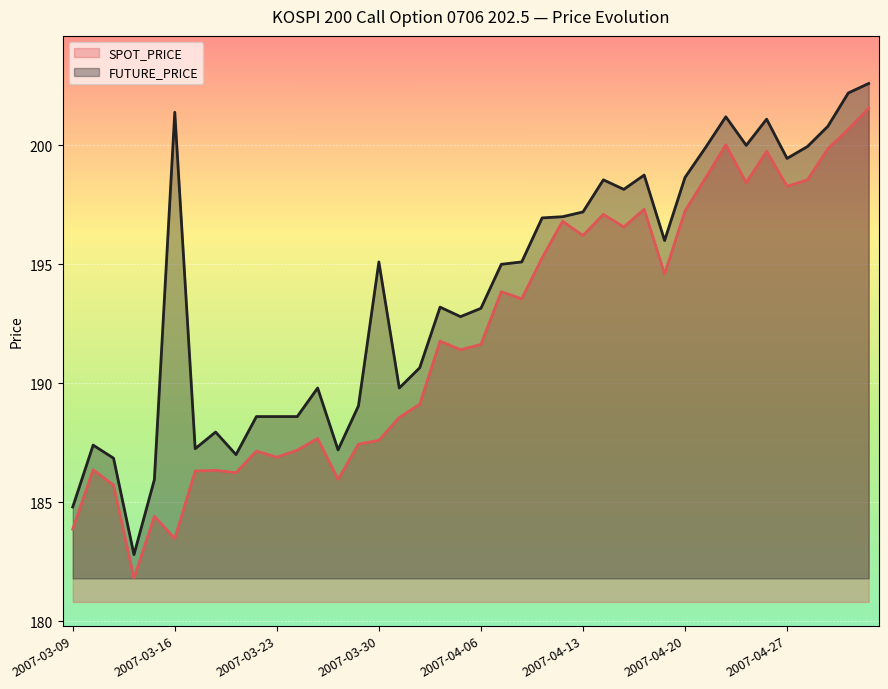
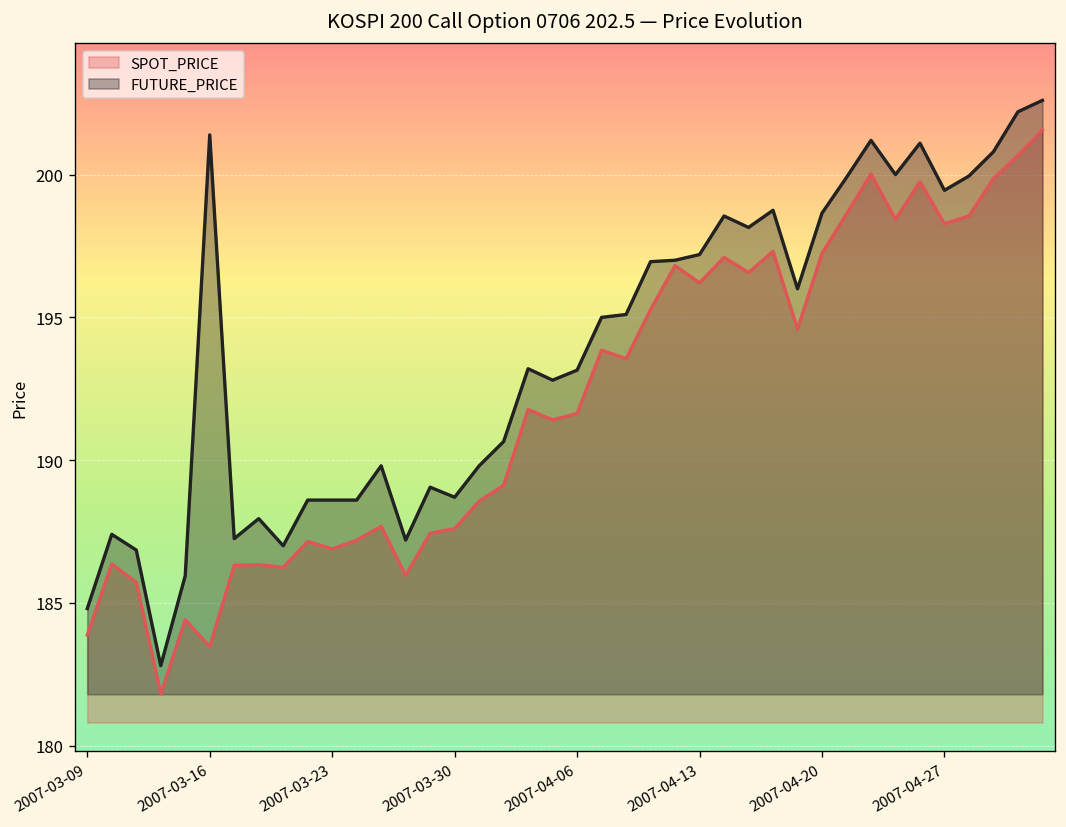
FUTURE_PRICE, 2007-03-30: 195.1 -> 188.7
